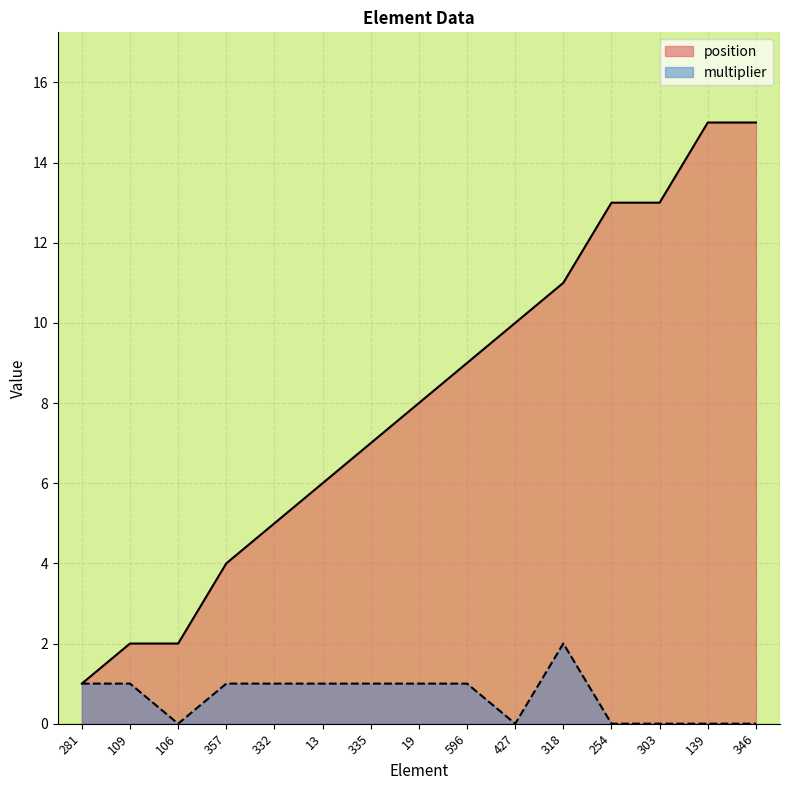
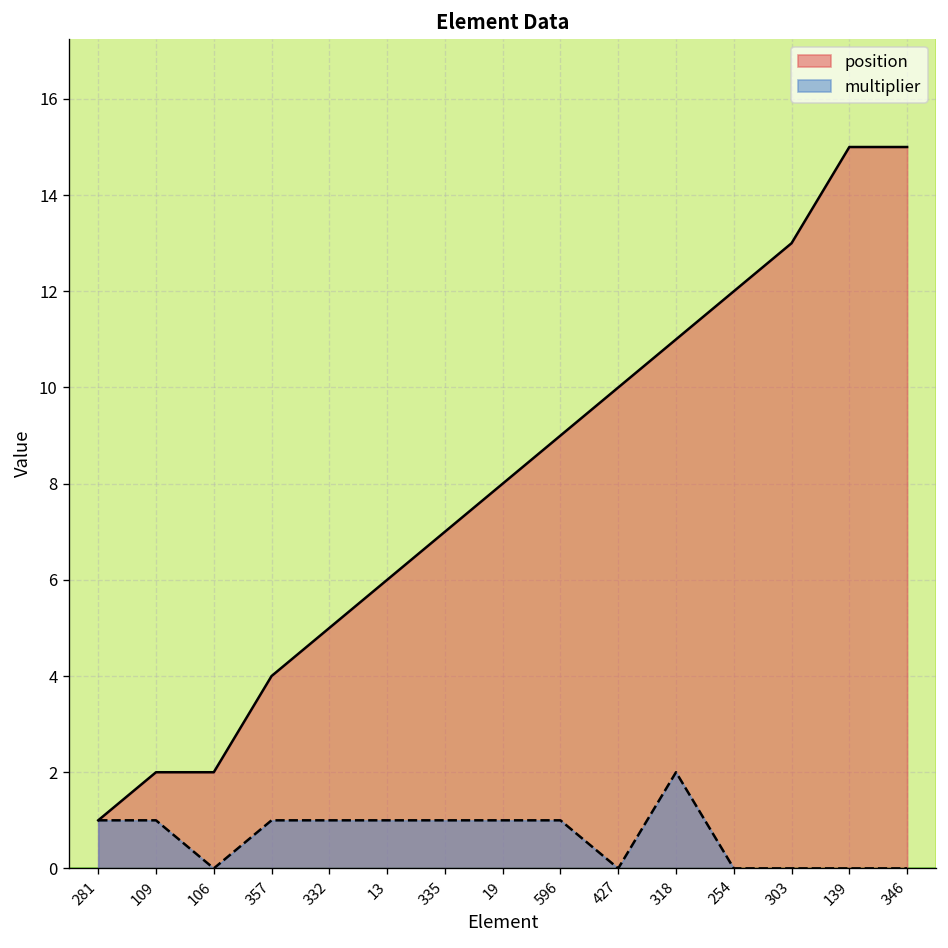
position, 254: 13 -> 12
